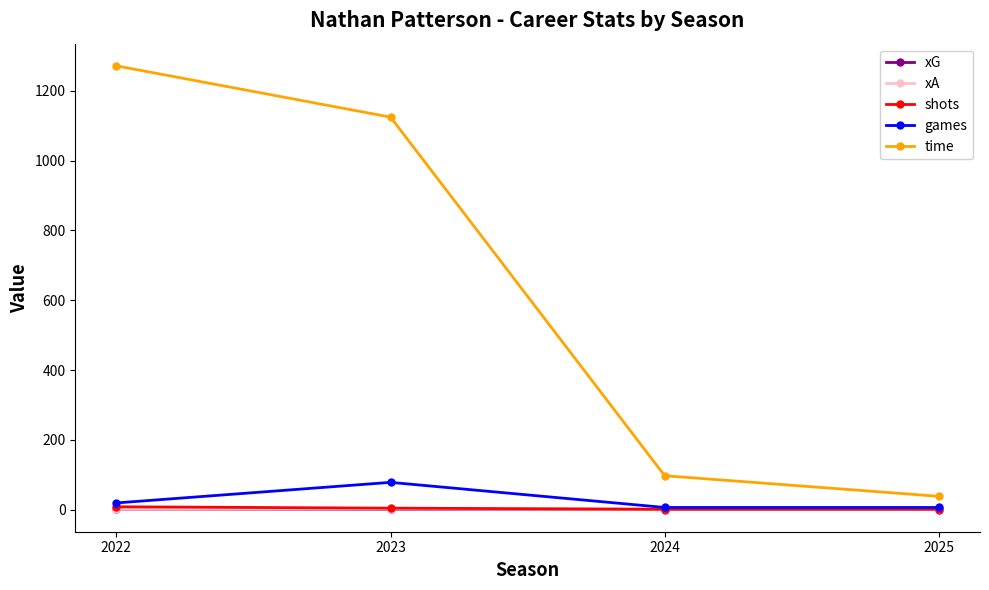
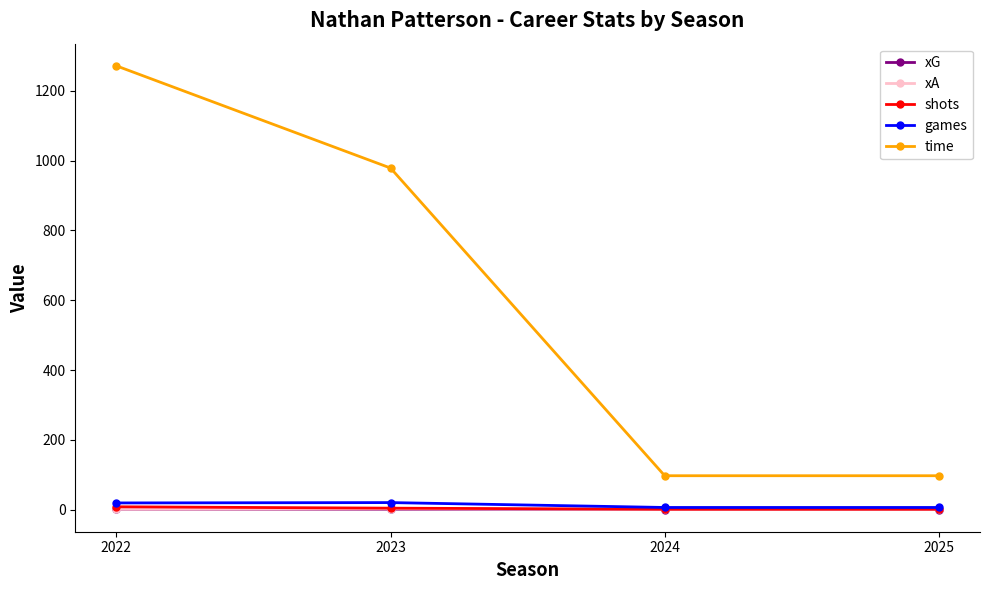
games, 2023: 80 -> 20
time, 2023: 1130 -> 980
time, 2025: 40 -> 100
